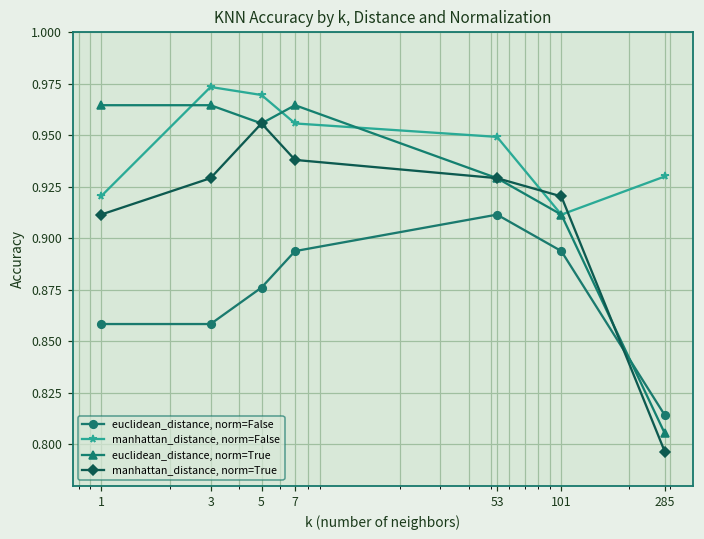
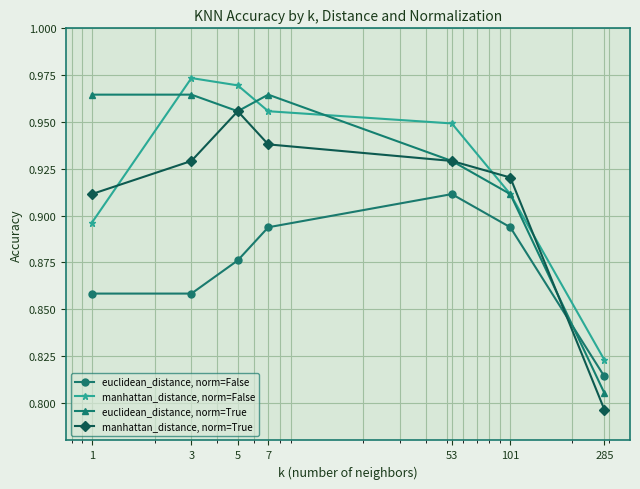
manhattan_distance, norm=False, 1: 0.920 -> 0.896
manhattan_distance, norm=False, 285: 0.930 -> 0.823
